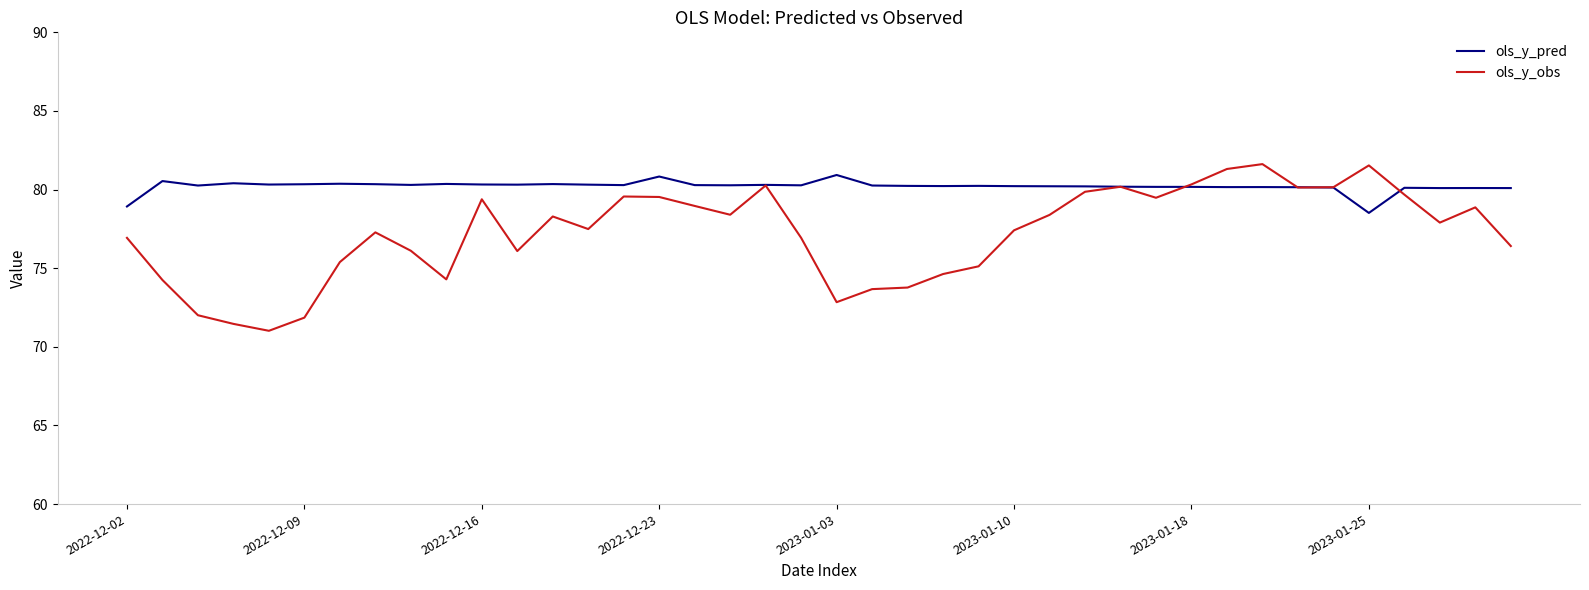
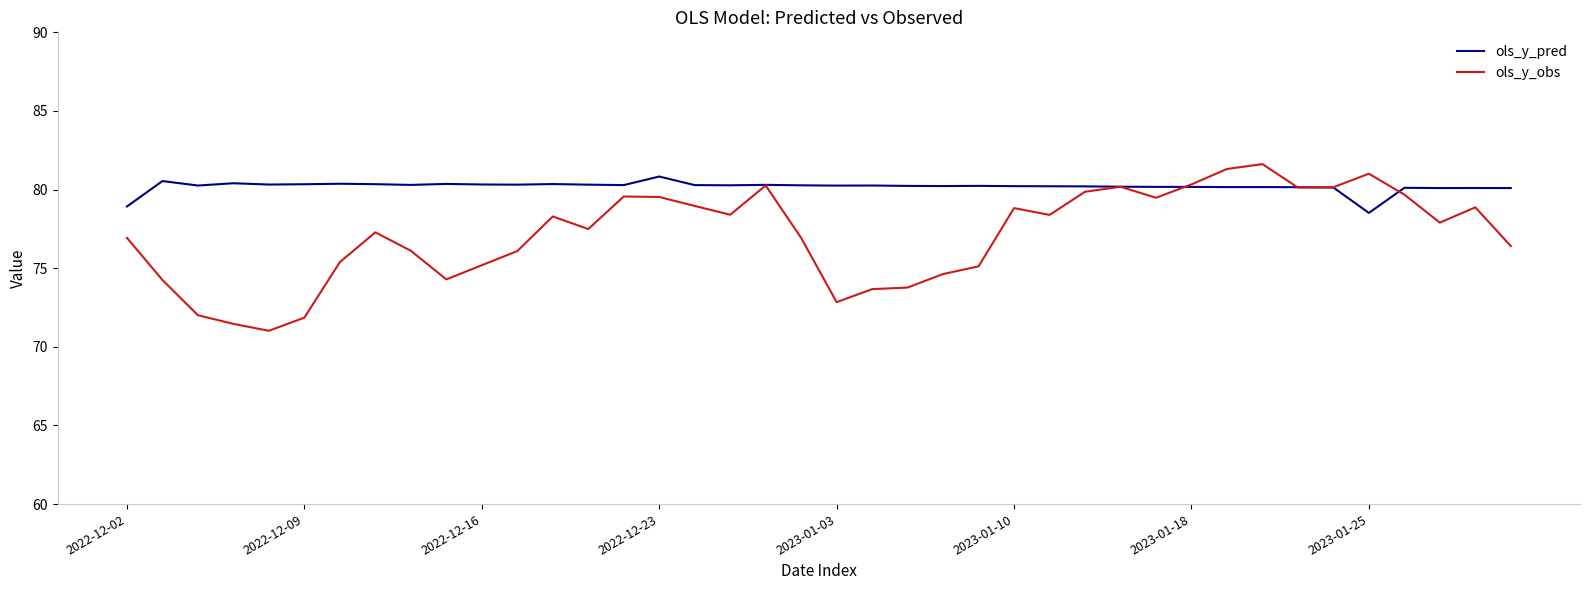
ols_y_obs, 2022-12-16: 79.4 -> 75.2
ols_y_pred, 2023-01-03: 80.9 -> 80.3
ols_y_obs, 2023-01-10: 77.4 -> 78.8
ols_y_obs, 2023-01-25: 81.5 -> 81.0
